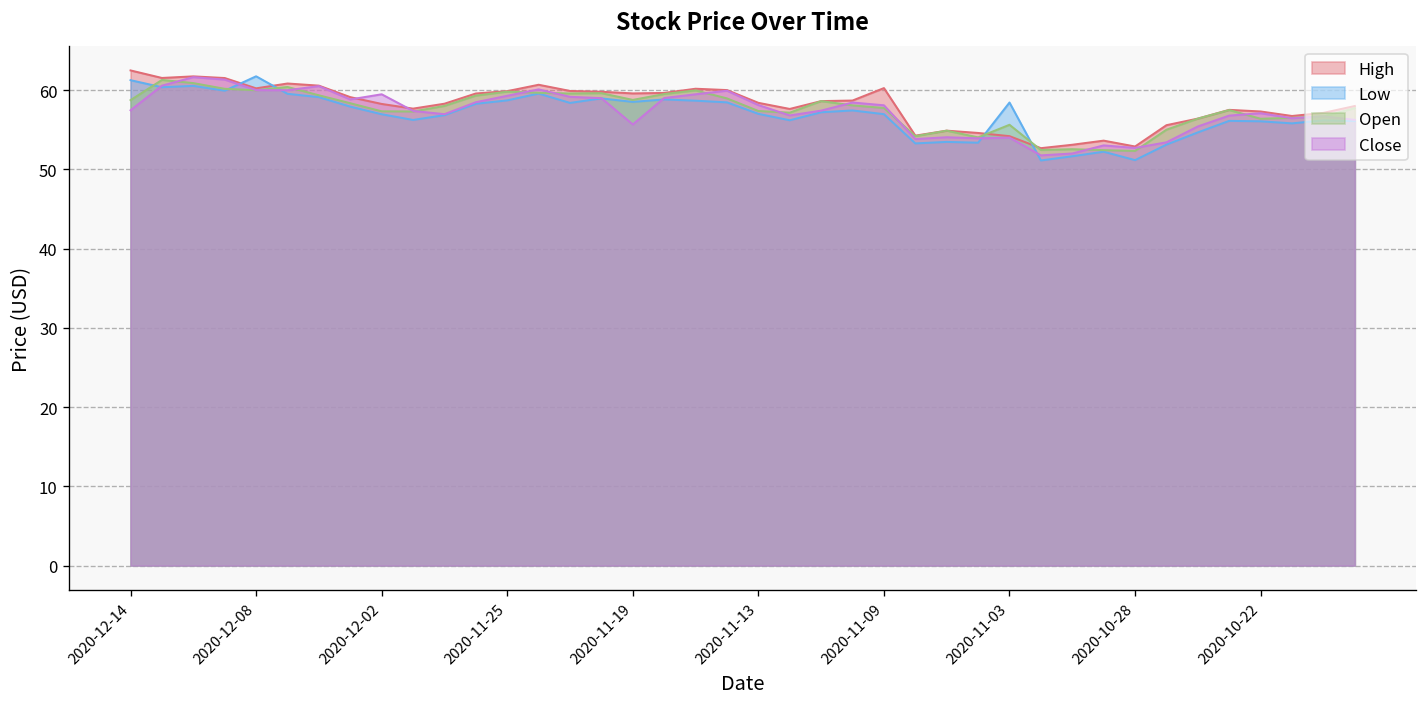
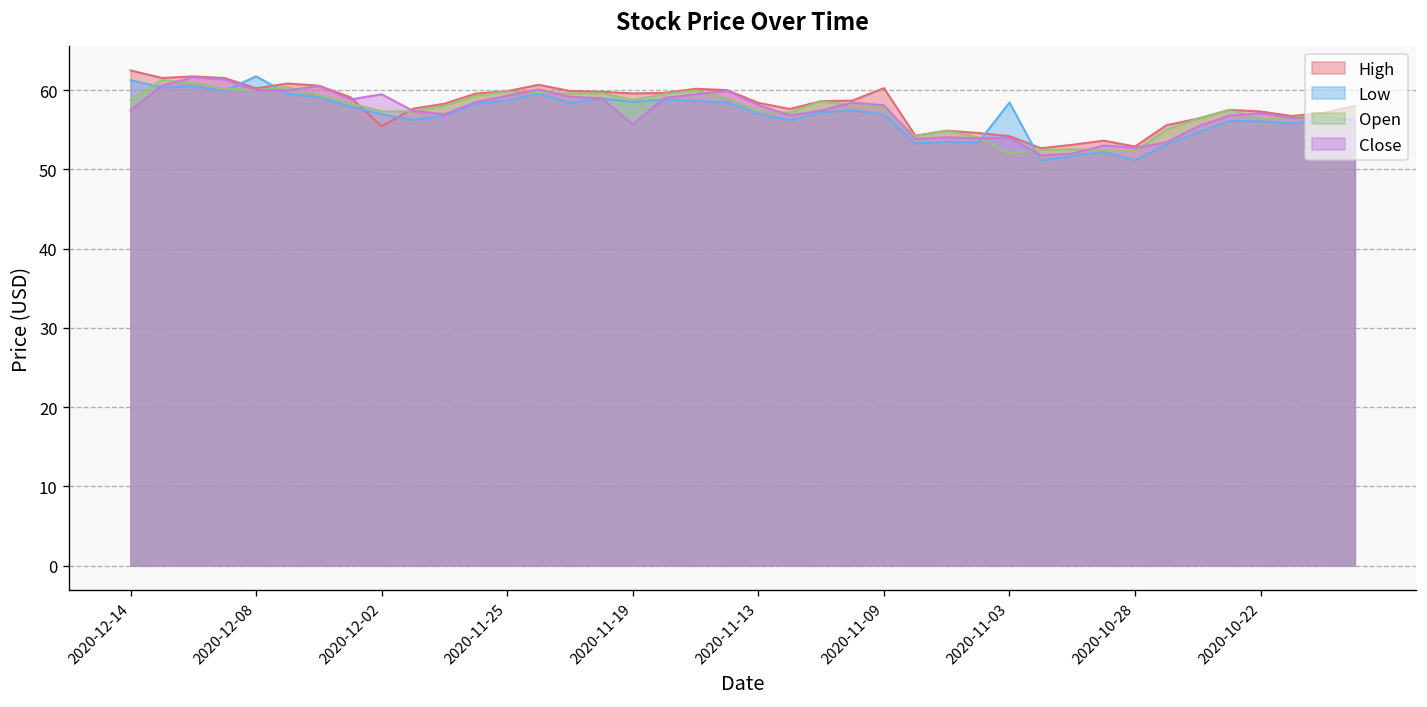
High, 2020-12-02: 58 -> 55
Open, 2020-11-03: 56 -> 52
